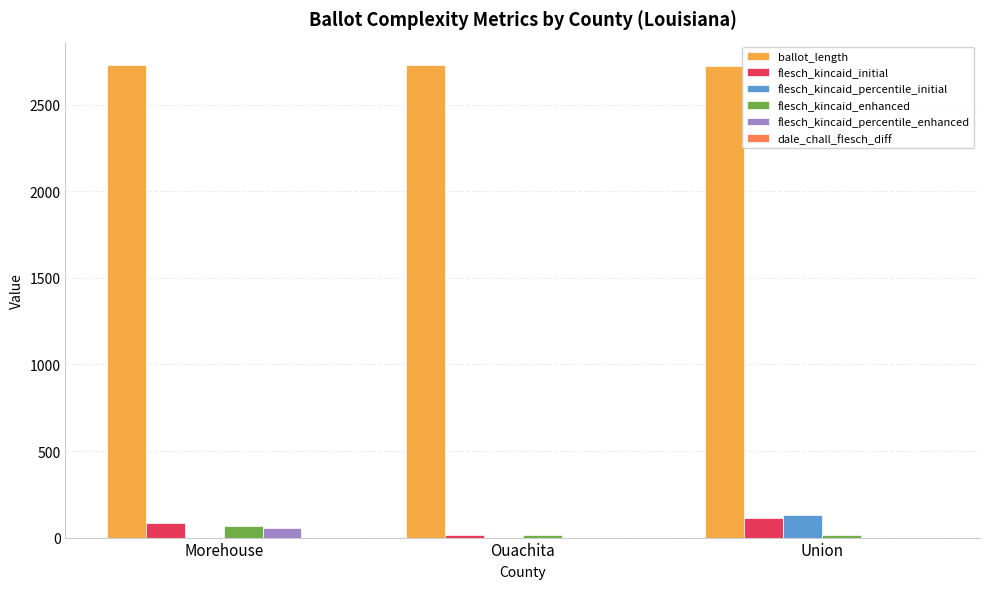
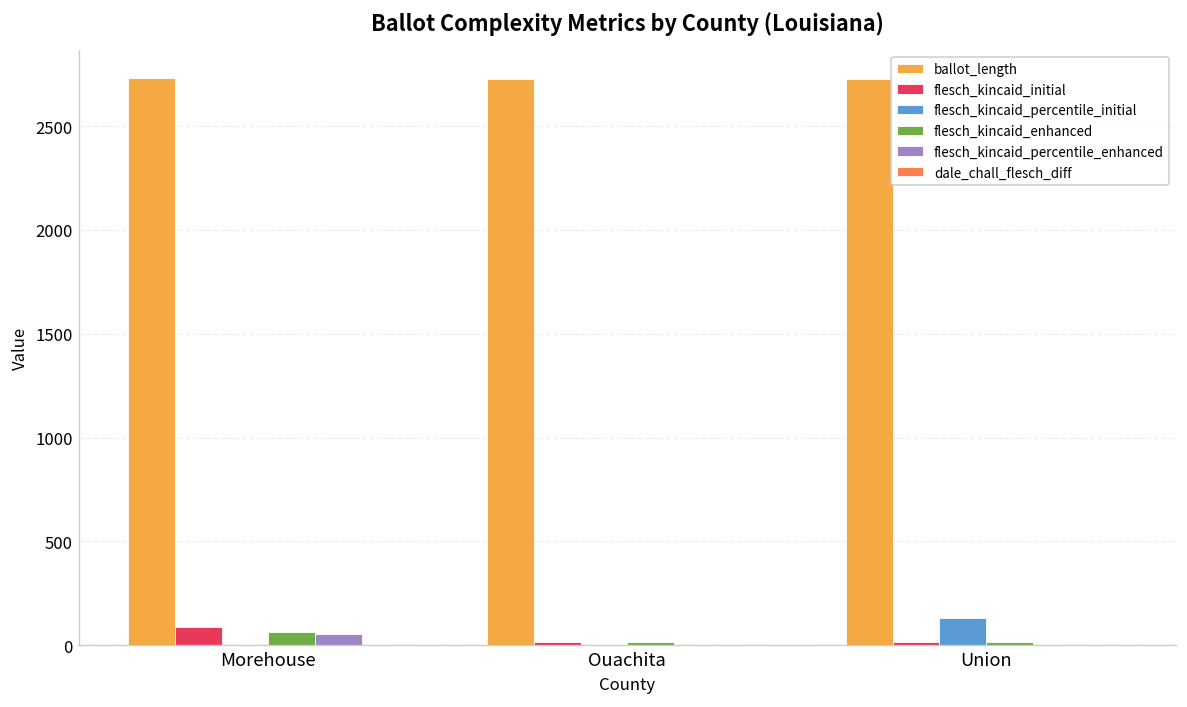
flesch_kincaid_initial, Union: 110 -> 20
